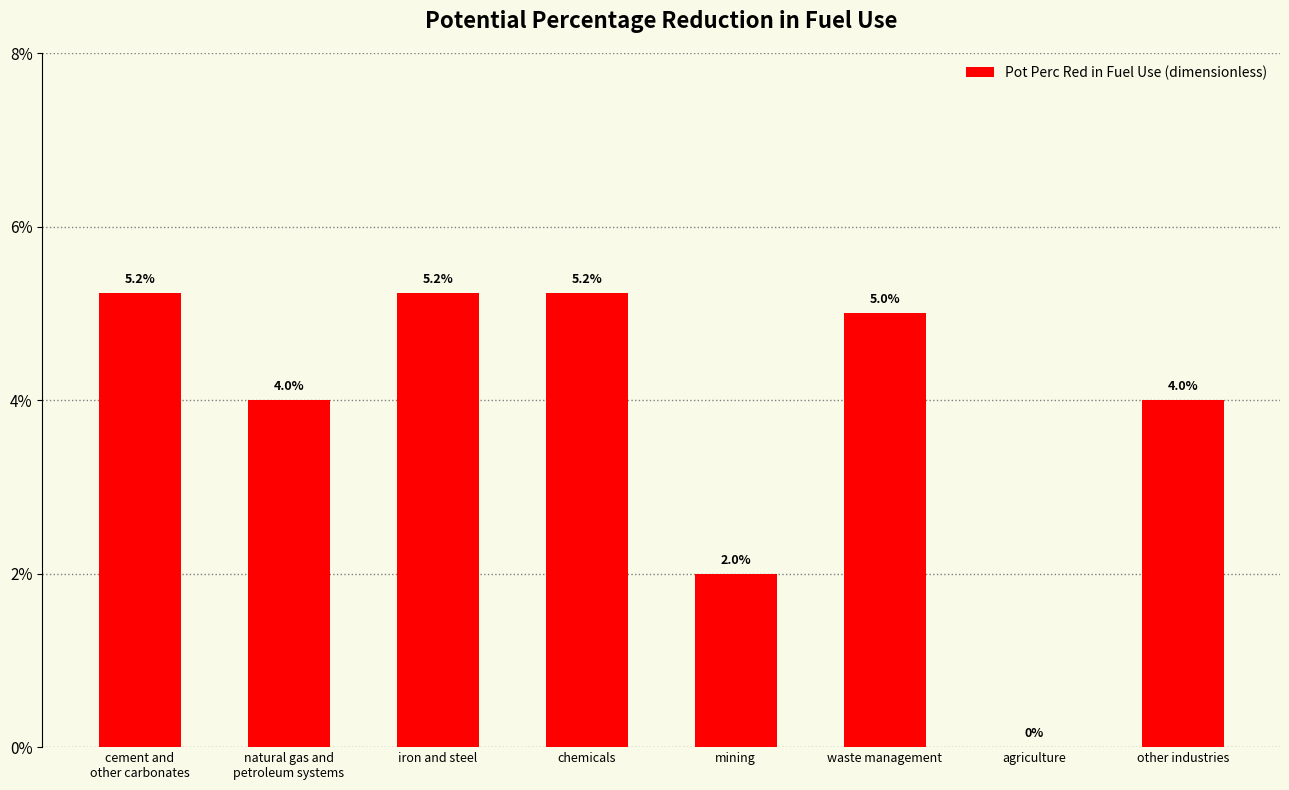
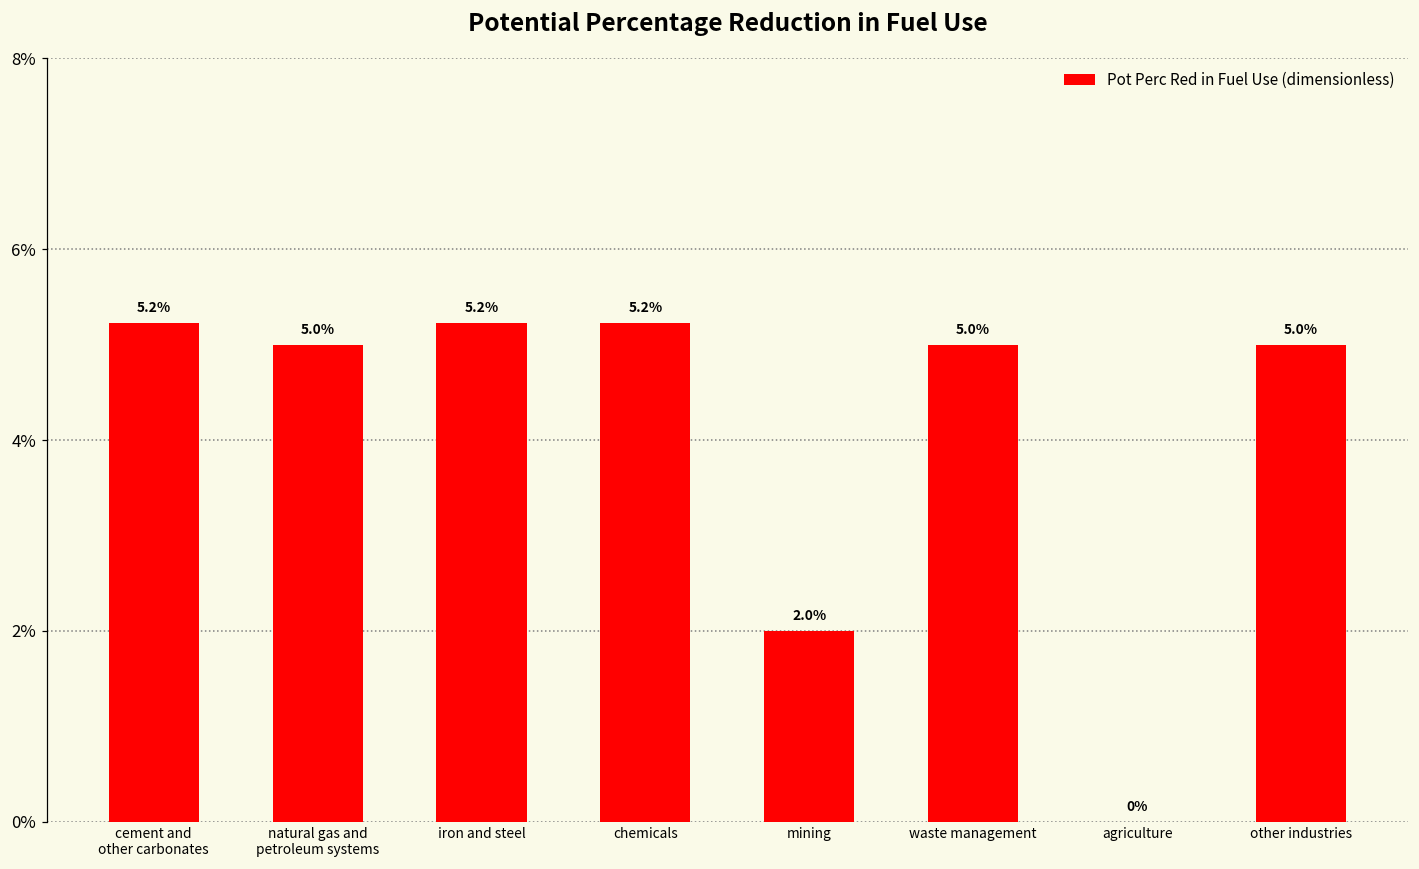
natural gas and petroleum systems: 4.0% -> 5.0%
other industries: 4.0% -> 5.0%
